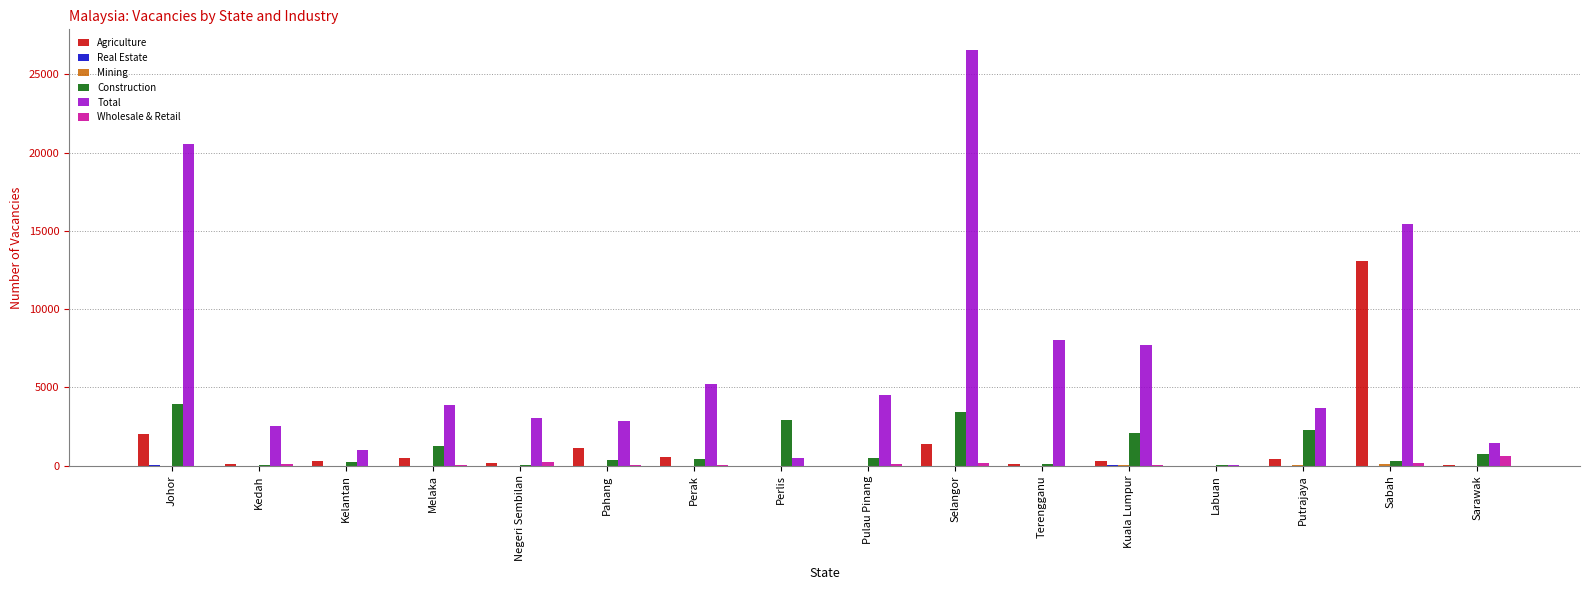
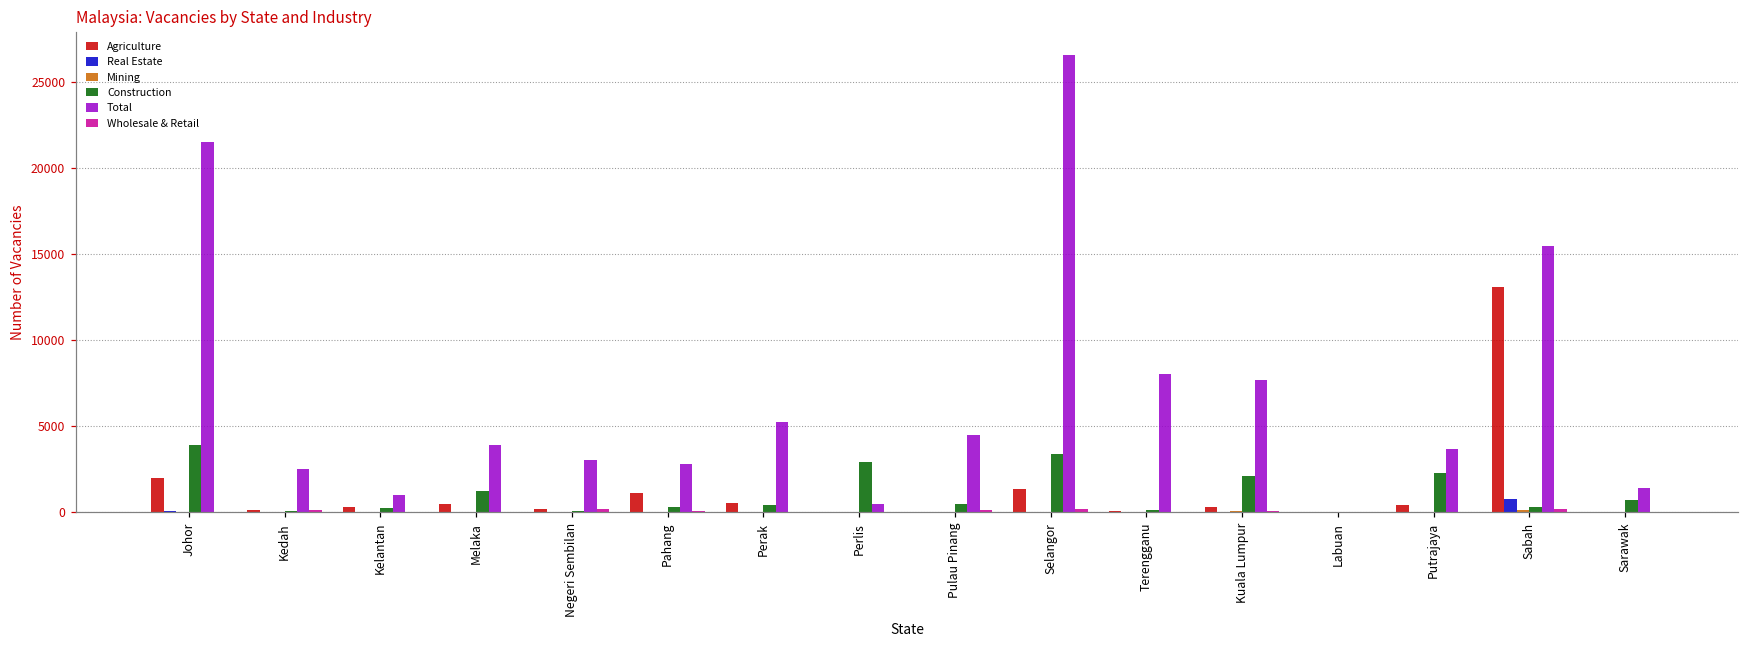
Total, Johor: 20600 -> 21500
Real Estate, Sabah: 0 -> 700
Wholesale & Retail, Sarawak: 600 -> 0
